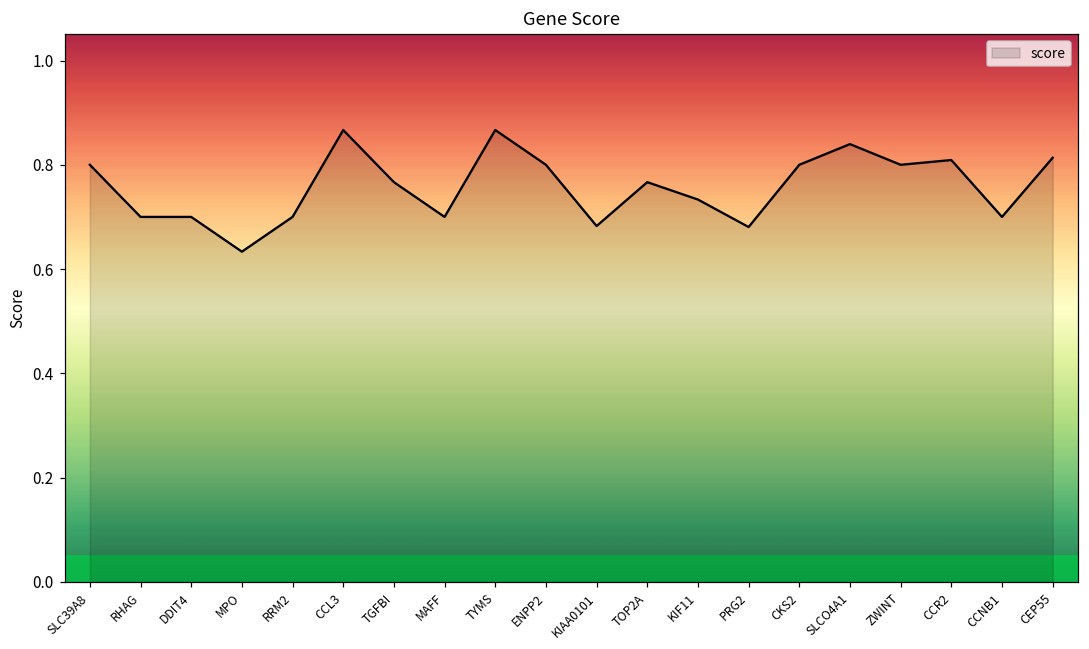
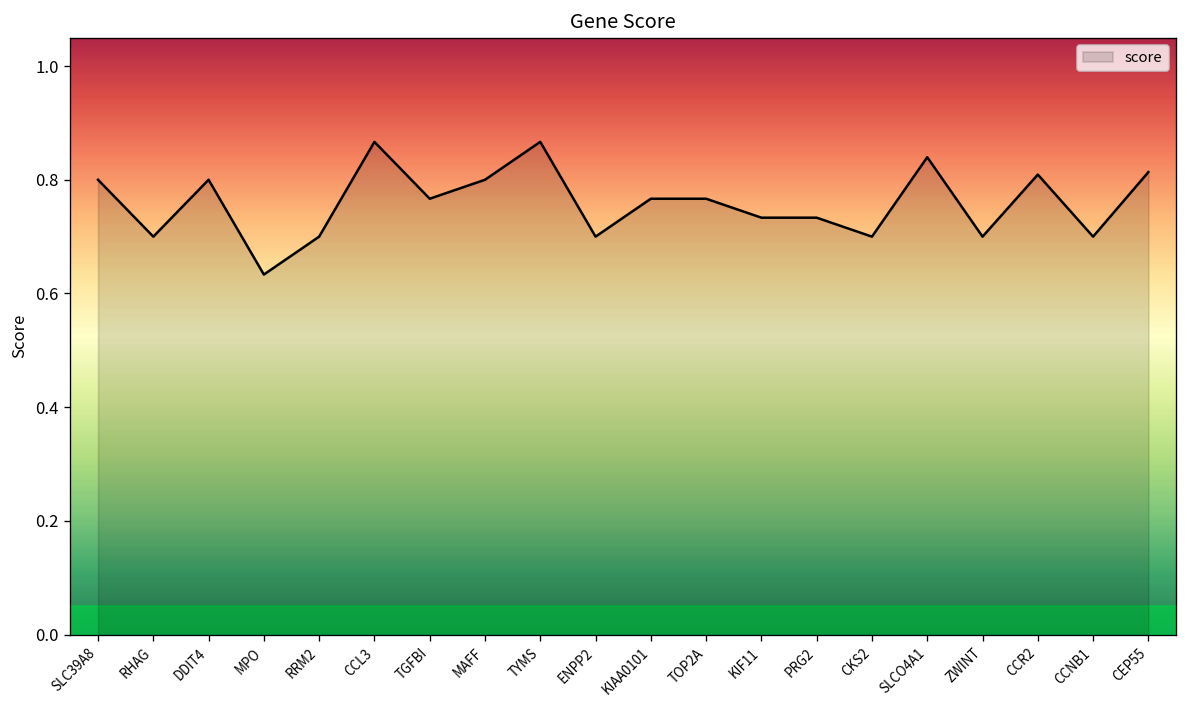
DDIT4: 0.7 -> 0.8
MAFF: 0.7 -> 0.8
ENPP2: 0.8 -> 0.7
KIAA0101: 0.68 -> 0.77
PRG2: 0.68 -> 0.73
CKS2: 0.8 -> 0.7
ZWINT: 0.8 -> 0.7
